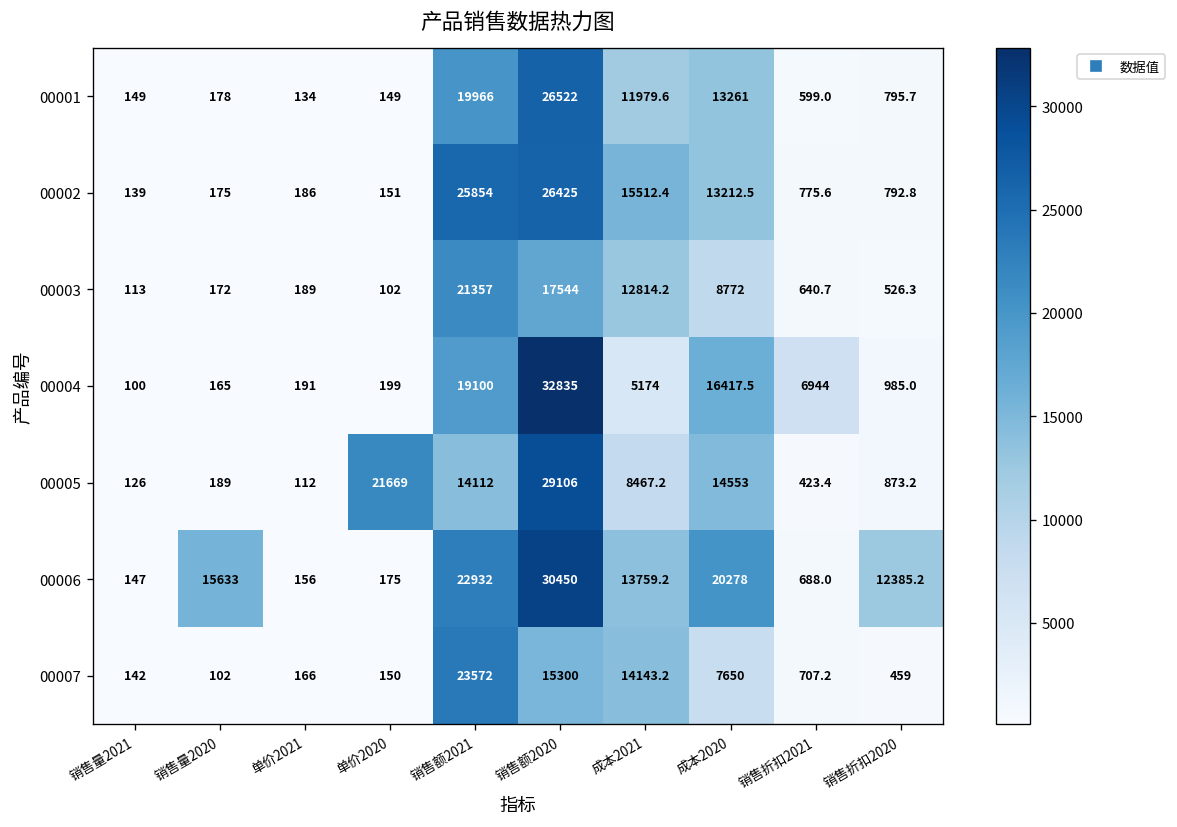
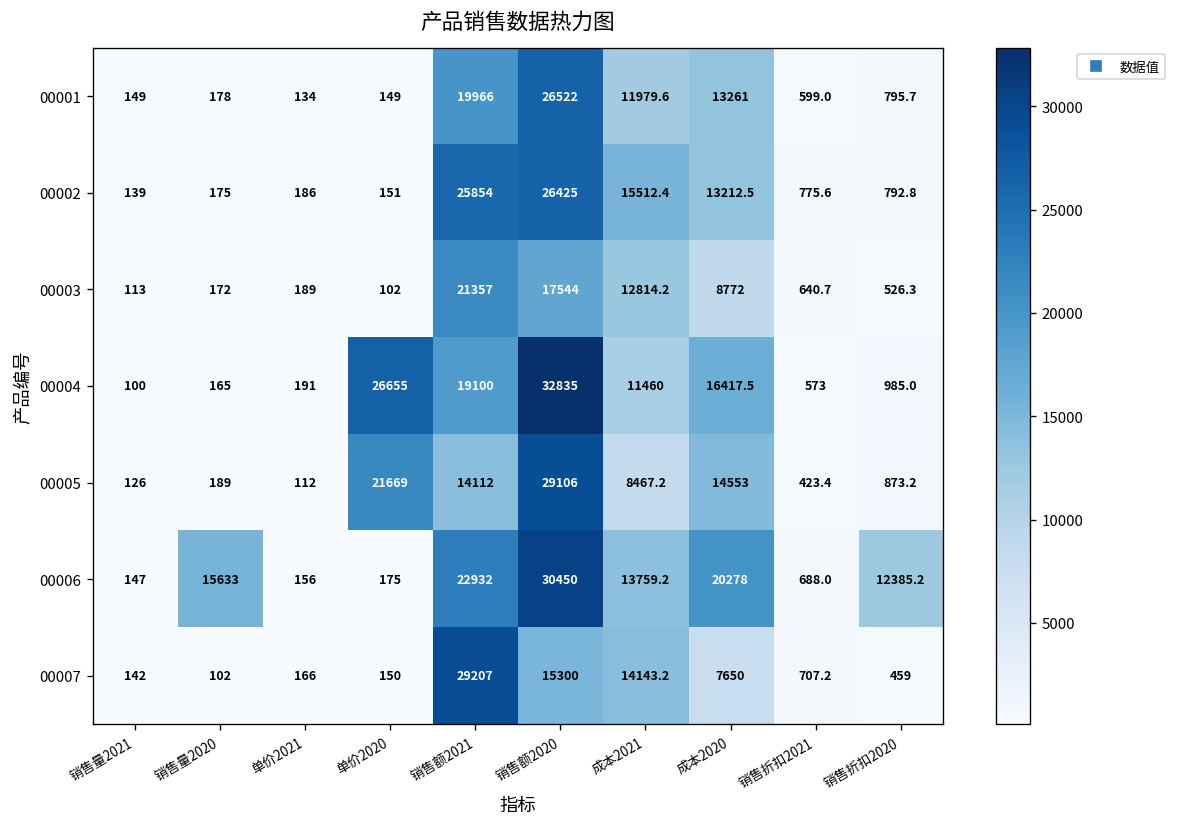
00004, 单价2020: 199 -> 26655
00004, 成本2021: 5174 -> 11460
00004, 销售折扣2021: 6944 -> 573
00007, 销售额2021: 23572 -> 29207
